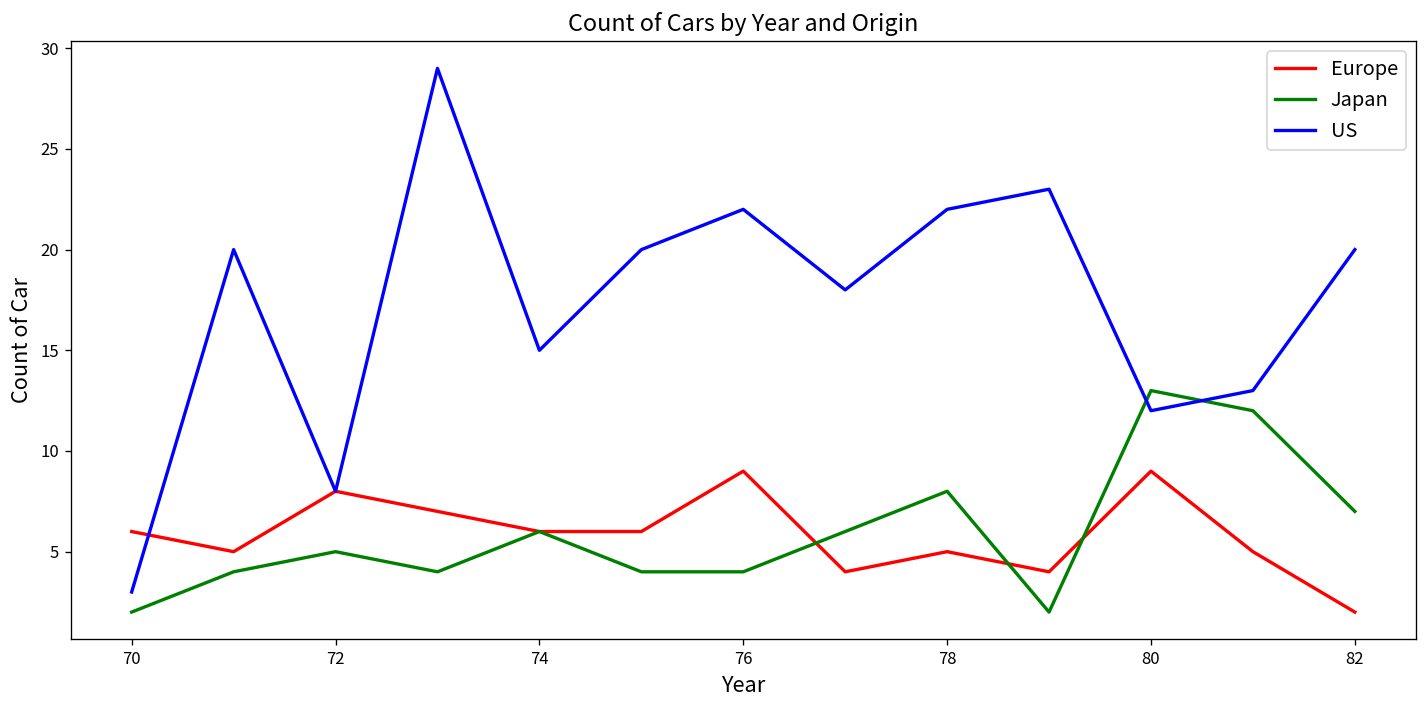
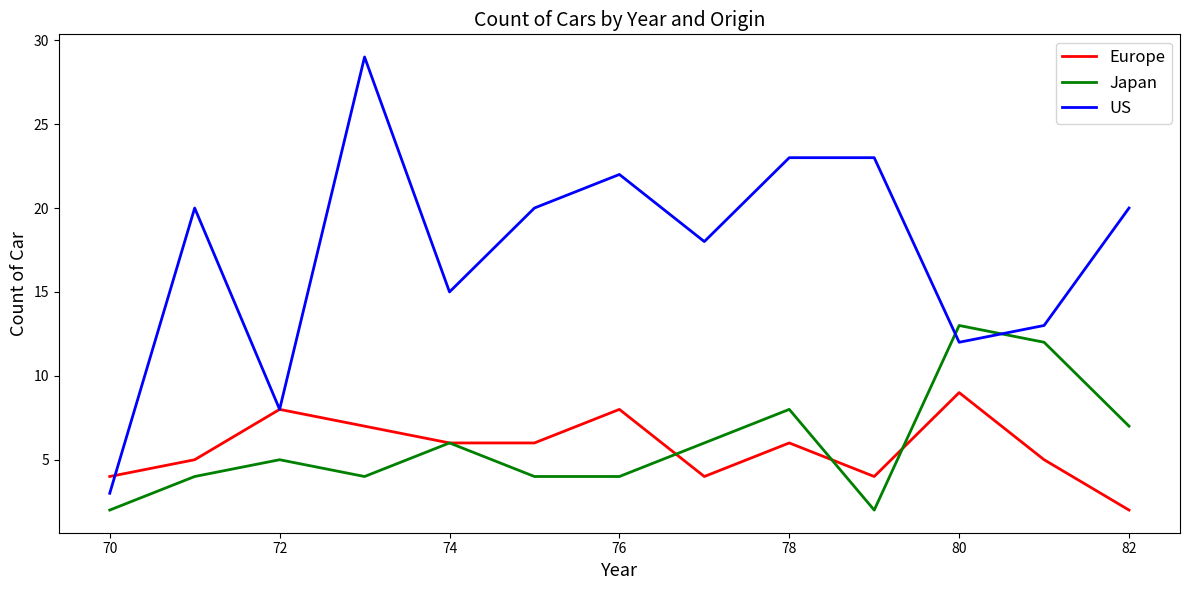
Europe, 70: 6 -> 4
Europe, 76: 9 -> 8
Europe, 78: 5 -> 6
US, 78: 22 -> 23
